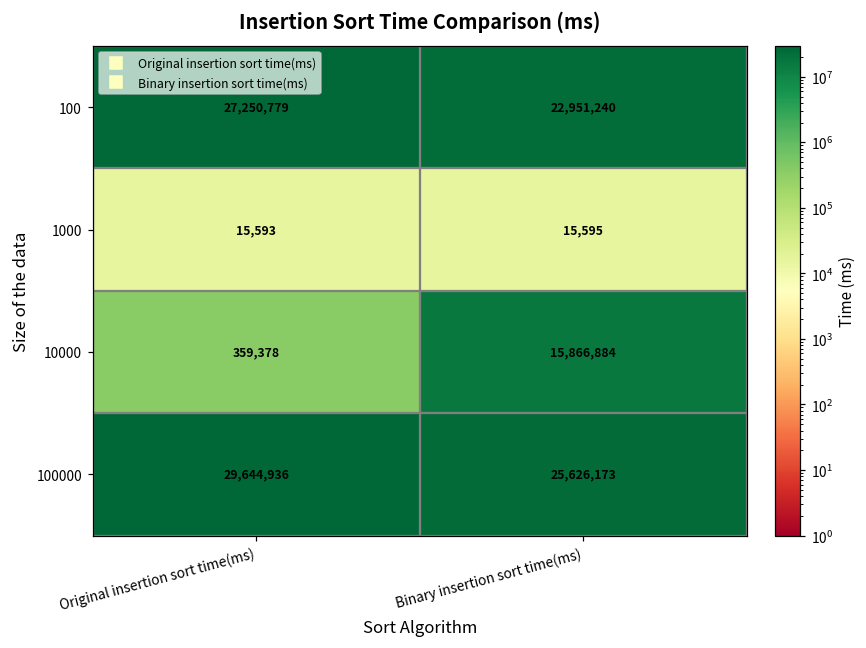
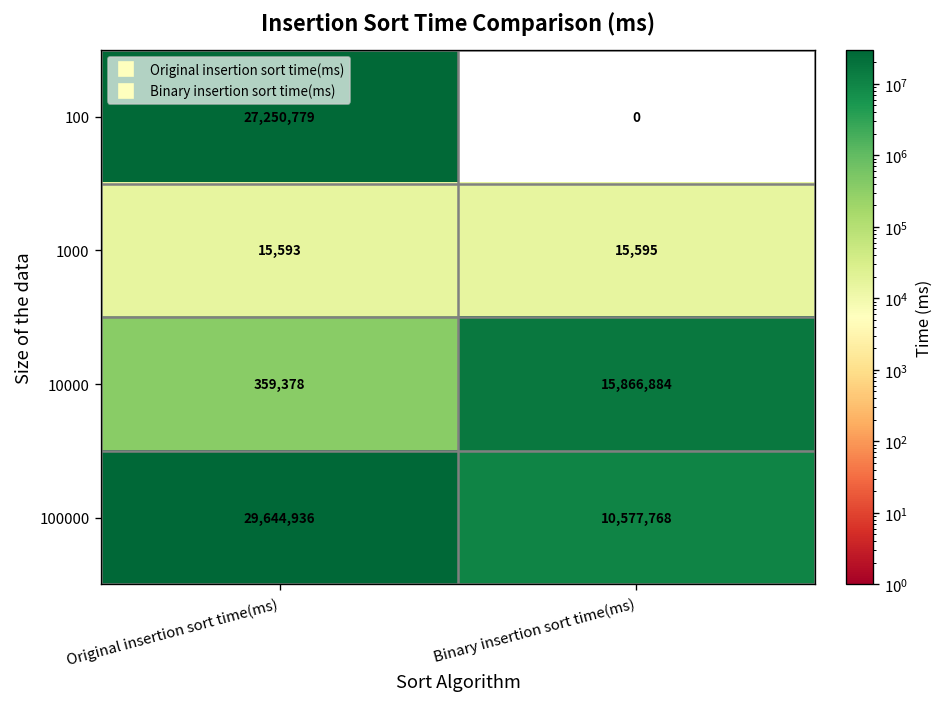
100, Binary insertion sort time(ms): 22,951,240 -> 0
100000, Binary insertion sort time(ms): 25,626,173 -> 10,577,768
